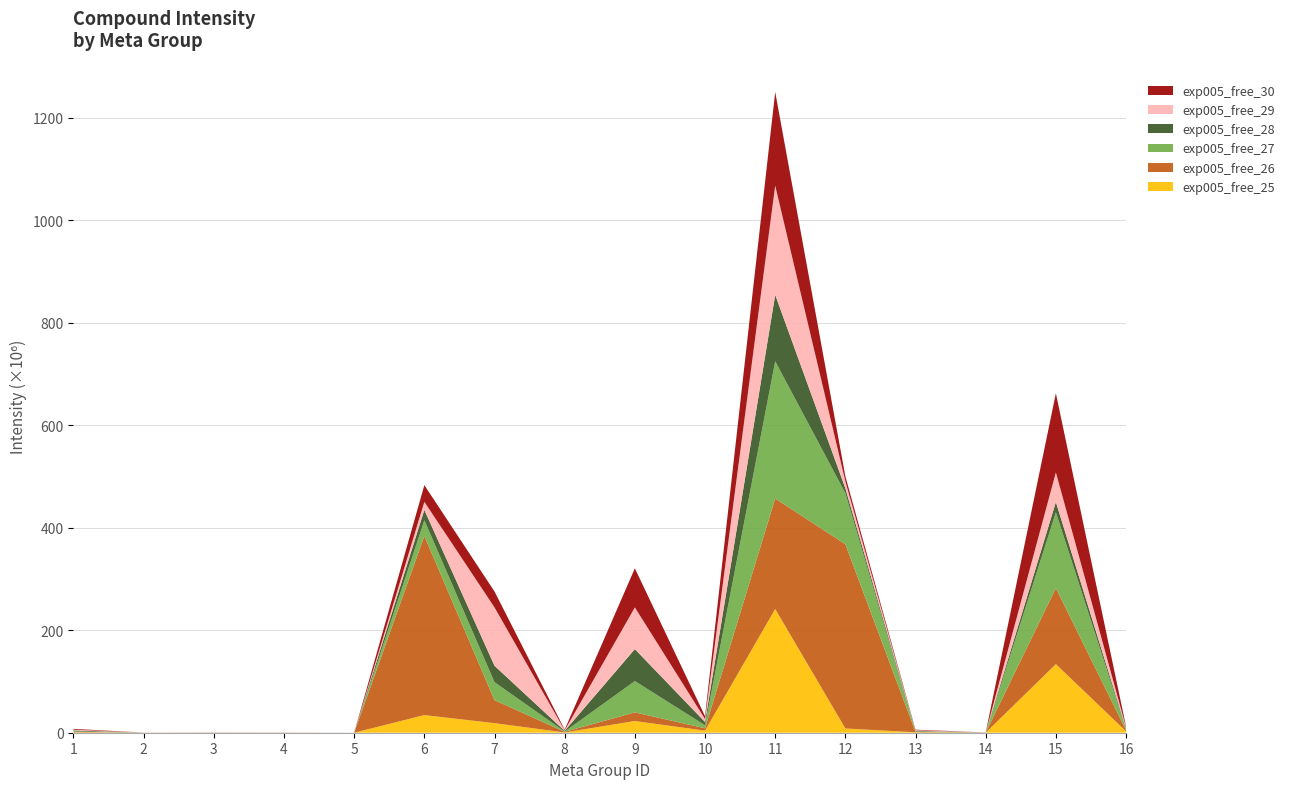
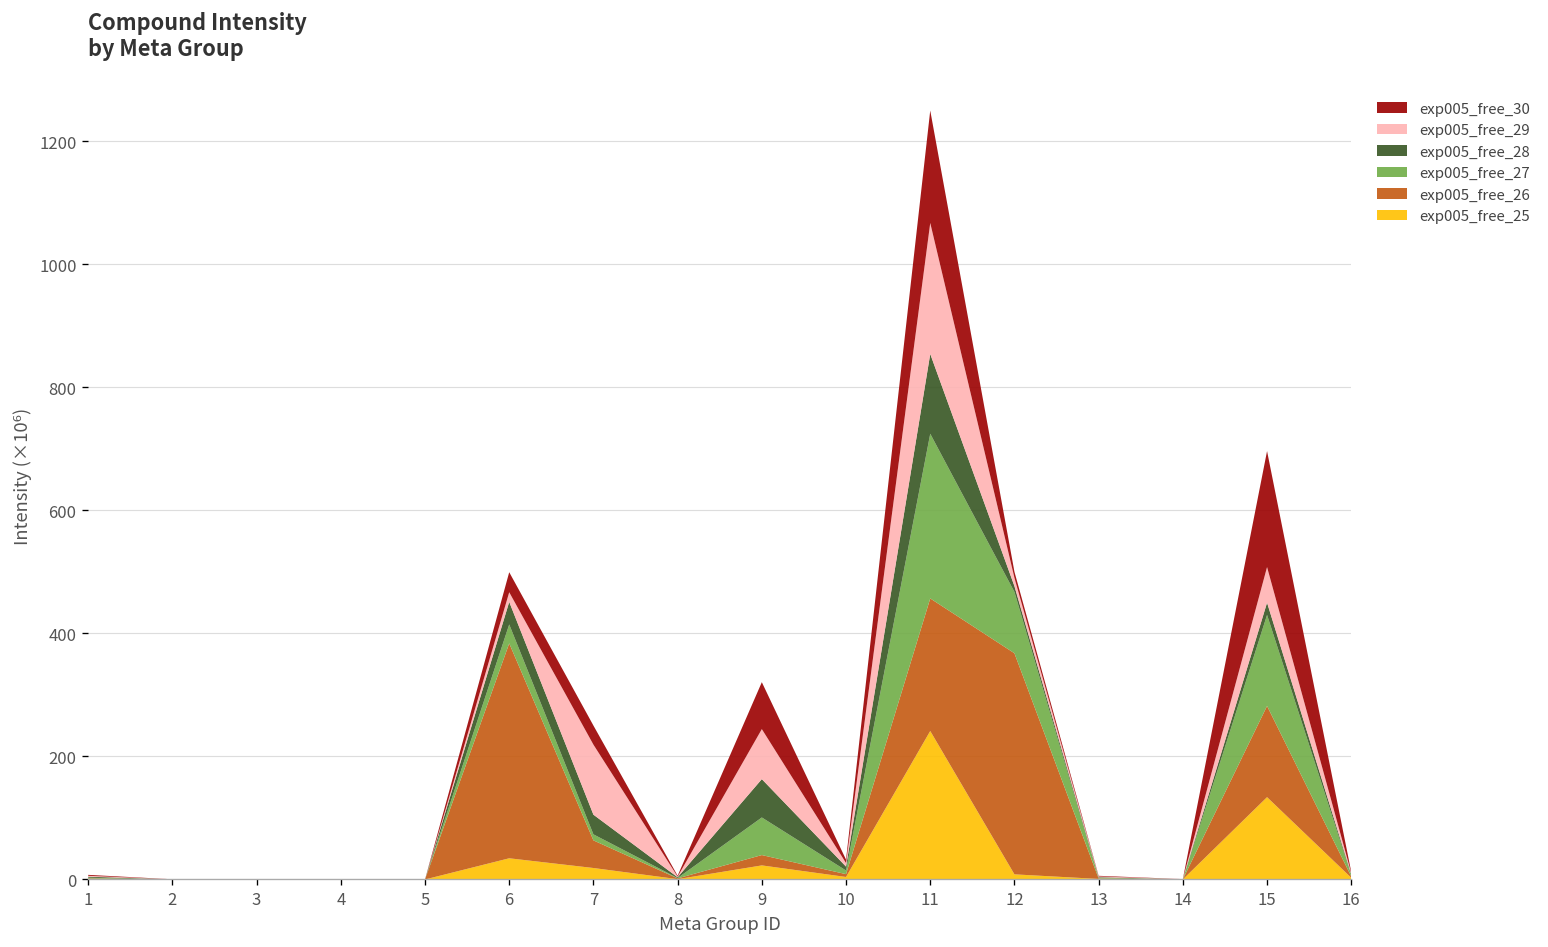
exp005_free_28, 6: 20 -> 40
exp005_free_27, 7: 40 -> 10
exp005_free_30, 15: 150 -> 190
